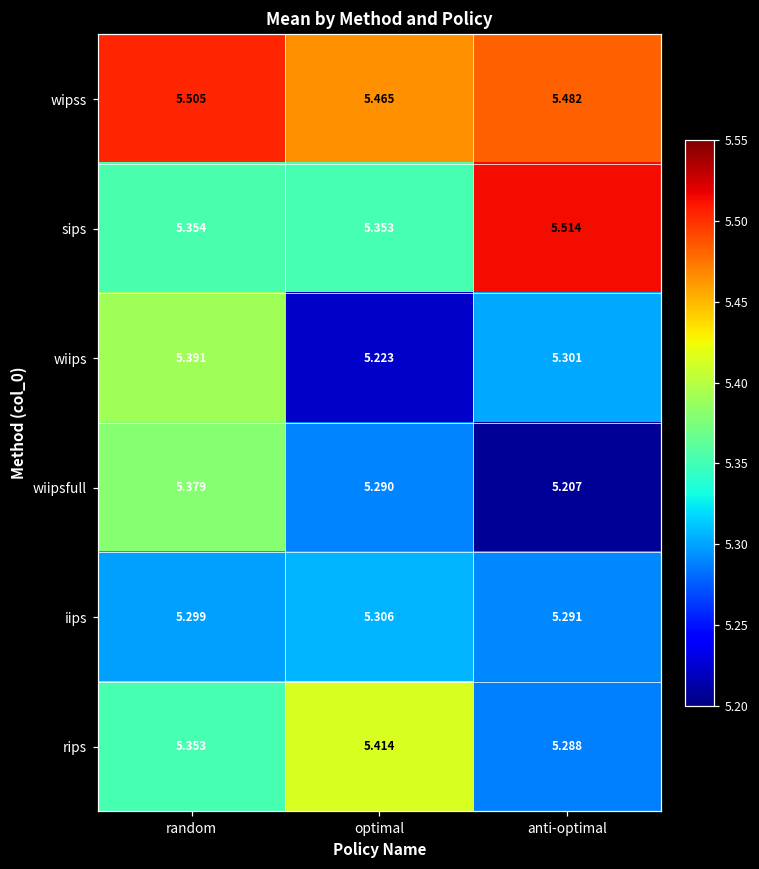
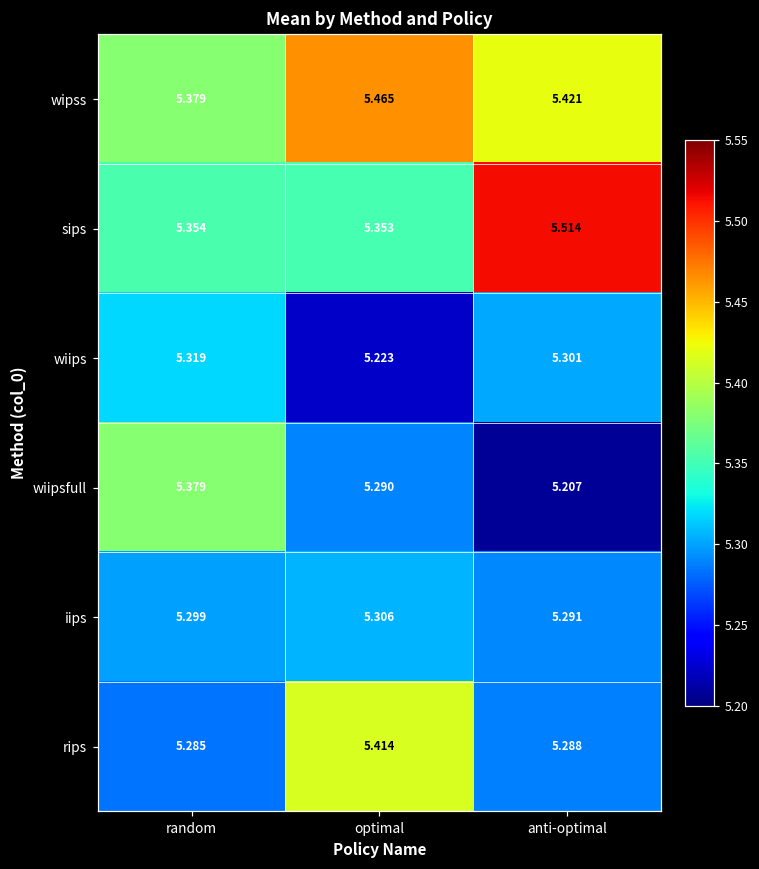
wipss, random: 5.505 -> 5.379
wipss, anti-optimal: 5.482 -> 5.421
wiips, random: 5.391 -> 5.319
rips, random: 5.353 -> 5.285
